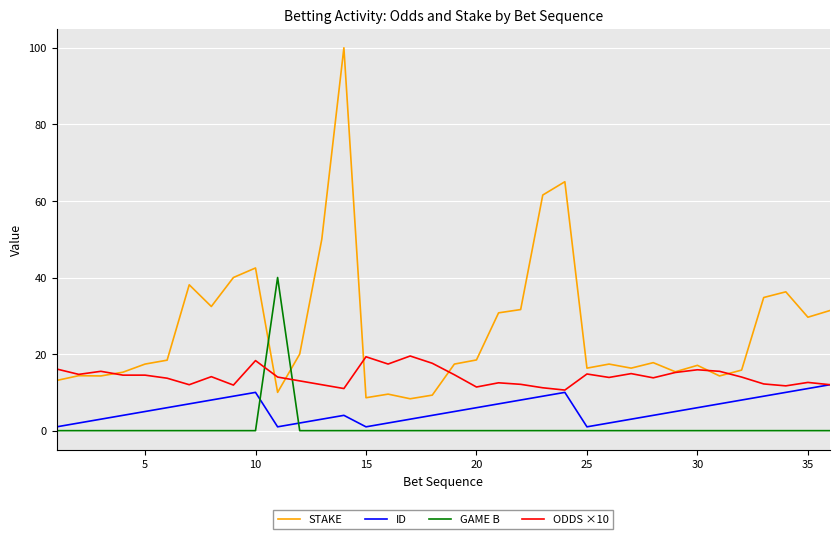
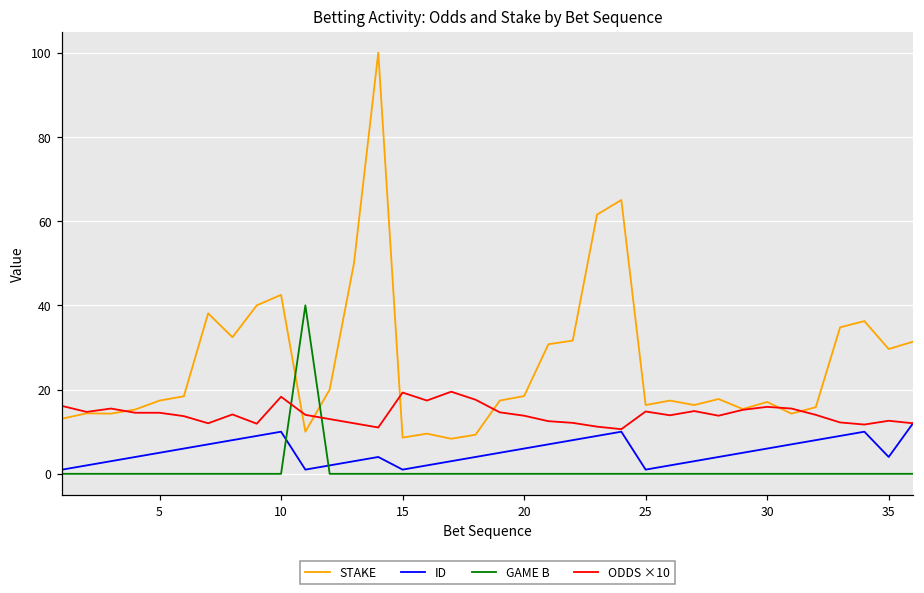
ODDS ×10, 20: 11 -> 14
ID, 35: 11 -> 4
